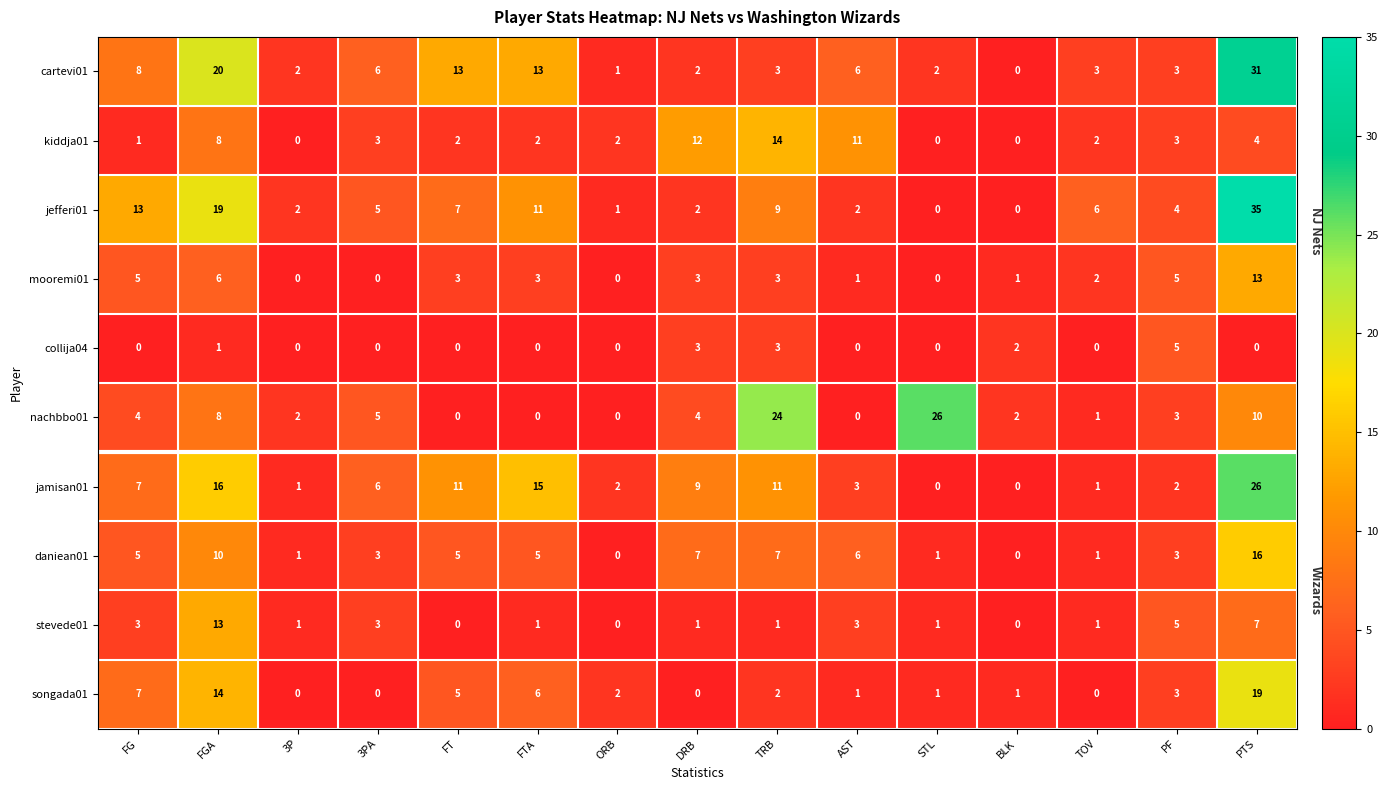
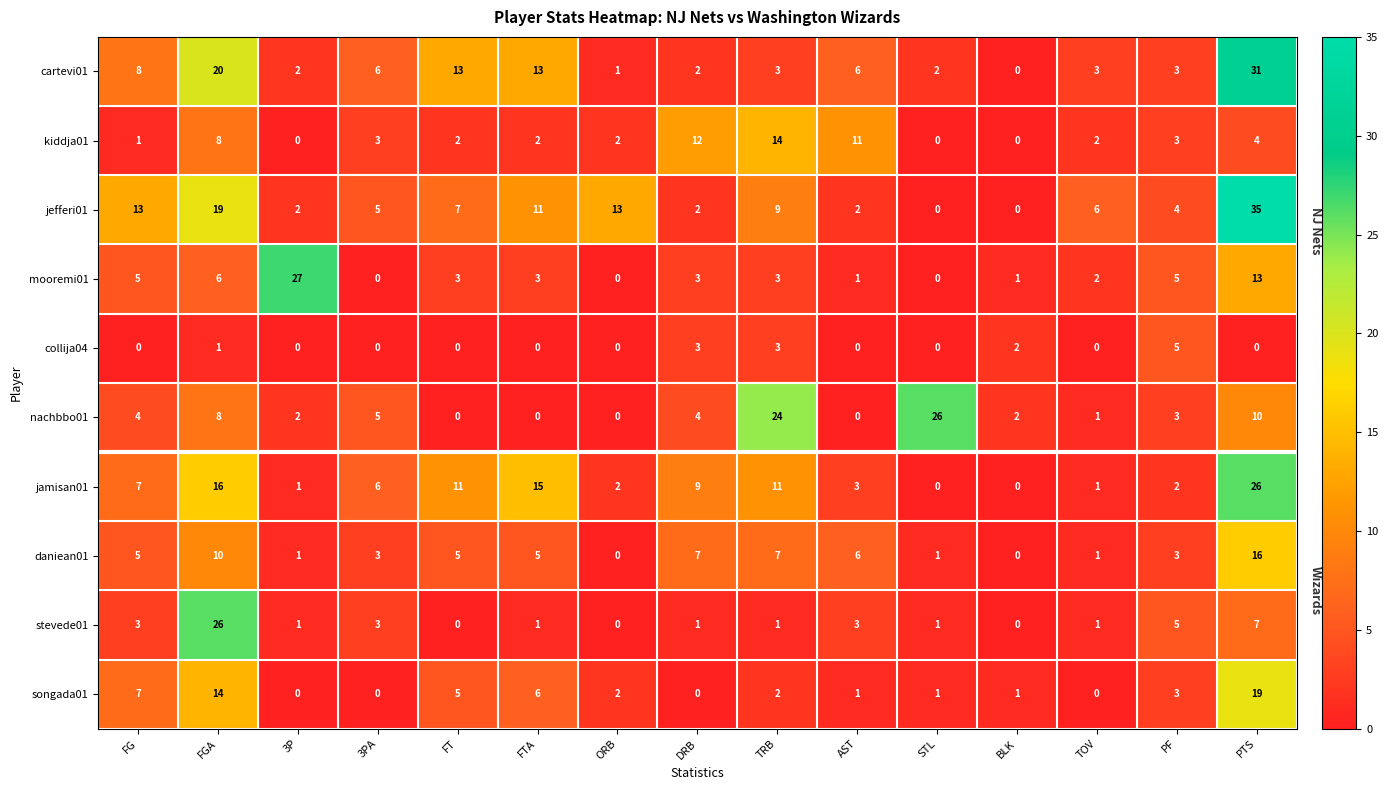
jefferi01, ORB: 1 -> 13
mooremi01, 3P: 0 -> 27
stevede01, FGA: 13 -> 26
